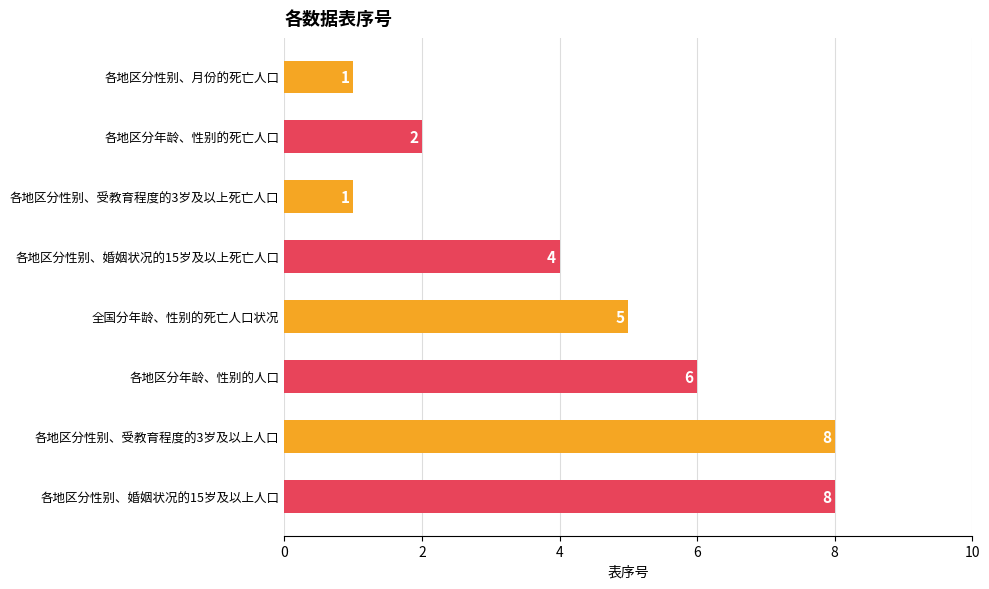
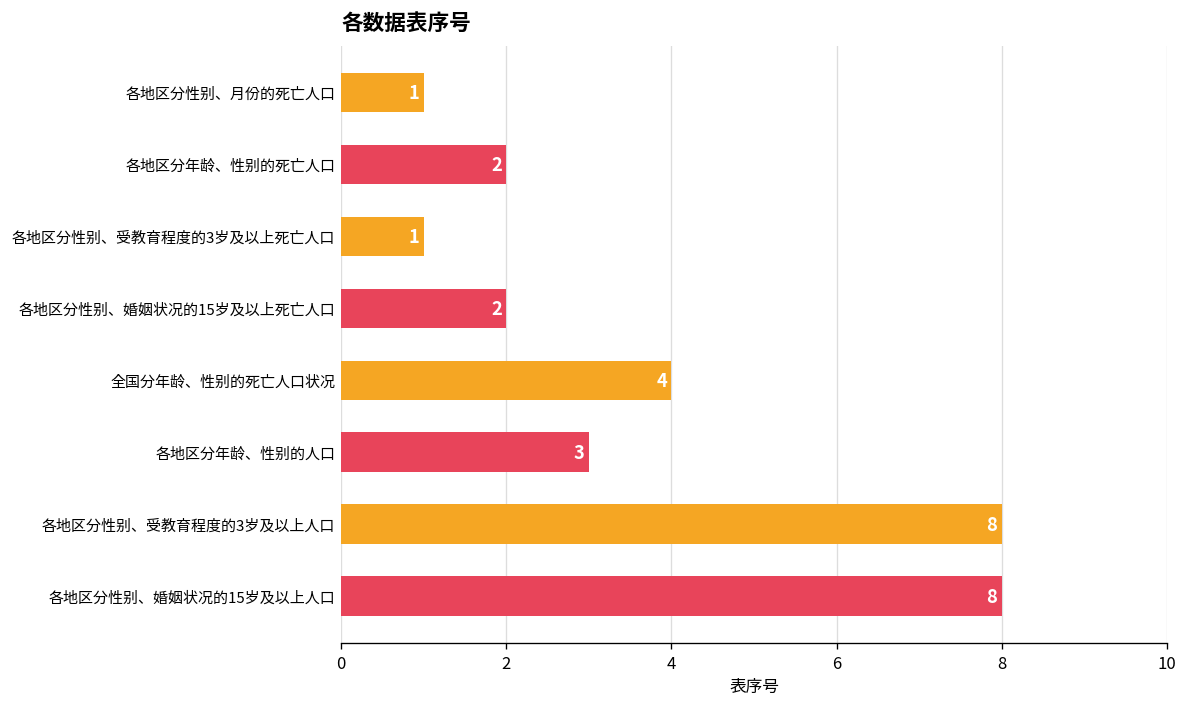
各地区分性别、婚姻状况的15岁及以上死亡人口: 4 -> 2
全国分年龄、性别的死亡人口状况: 5 -> 4
各地区分年龄、性别的人口: 6 -> 3
